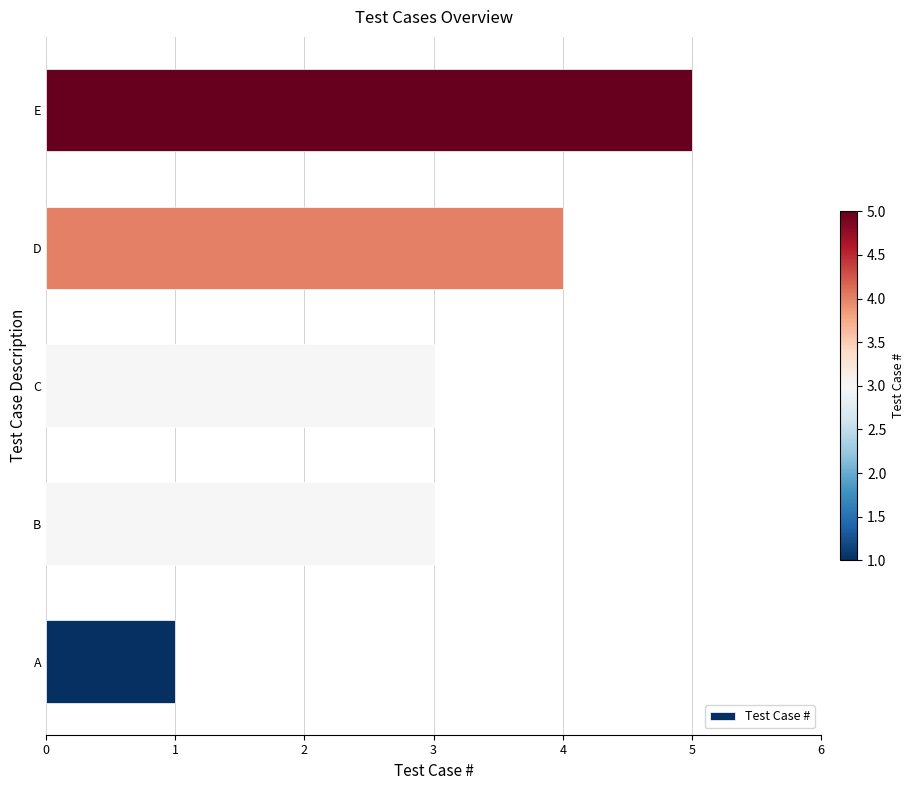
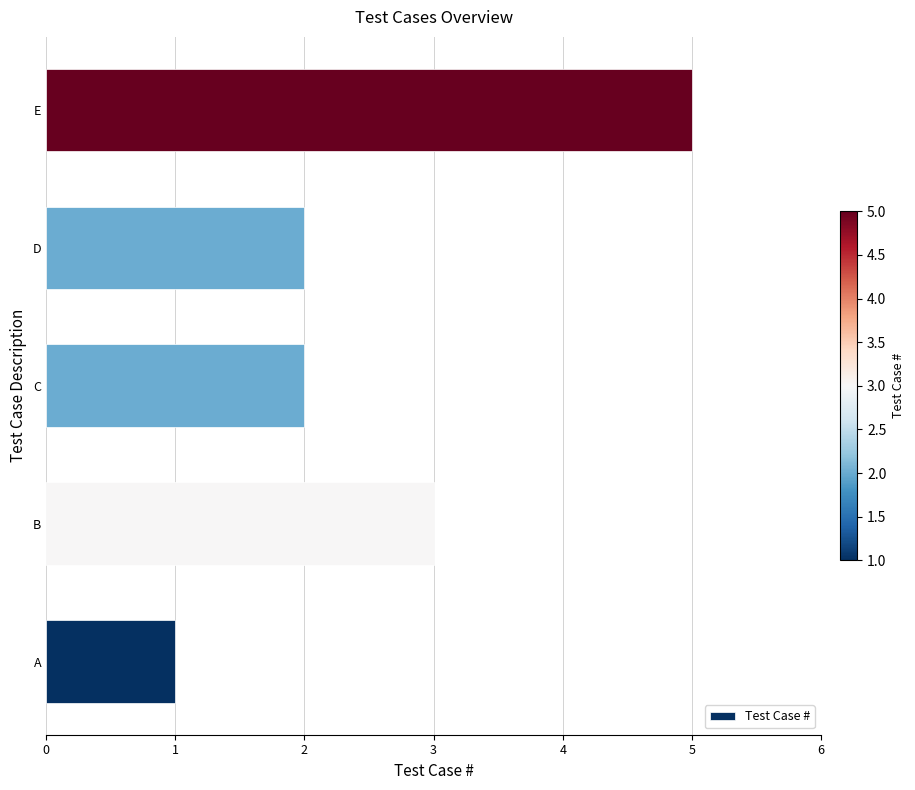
D: 4 -> 2
C: 3 -> 2
